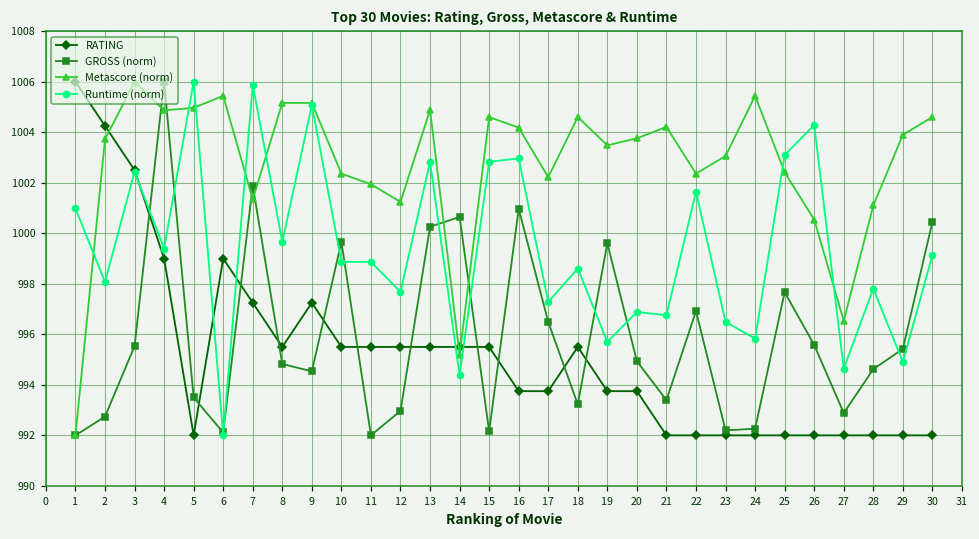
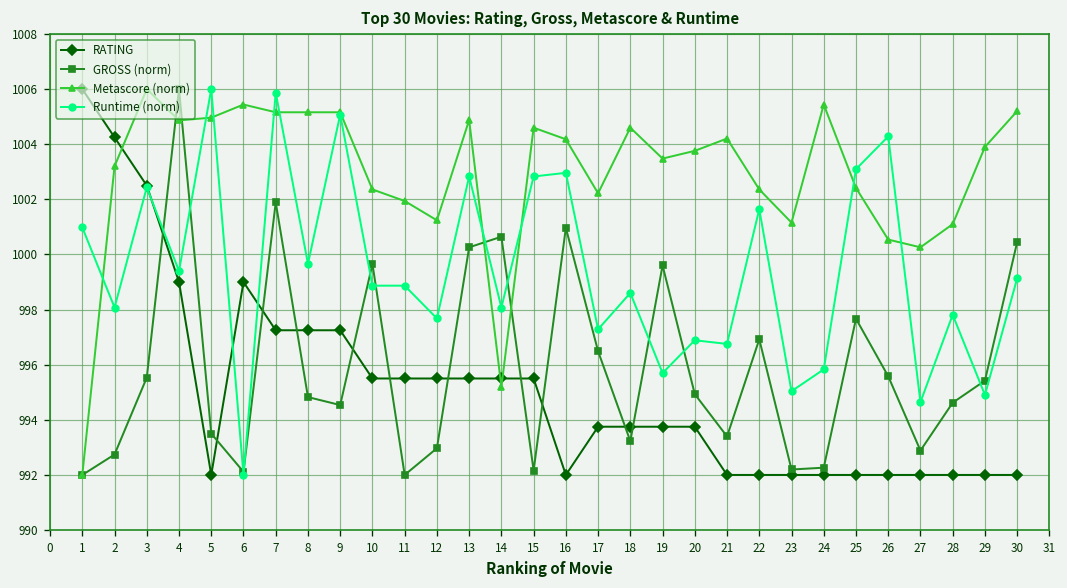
Metascore (norm), 2: 1003.7 -> 1003.2
Metascore (norm), 7: 1001.3 -> 1005.2
RATING, 8: 995.5 -> 997.3
Runtime (norm), 14: 994.4 -> 998.1
RATING, 16: 993.8 -> 992.0
RATING, 18: 995.5 -> 993.8
Metascore (norm), 23: 1003.1 -> 1001.2
Runtime (norm), 23: 996.5 -> 995.0
Metascore (norm), 27: 996.5 -> 1000.3
Metascore (norm), 30: 1004.6 -> 1005.2
